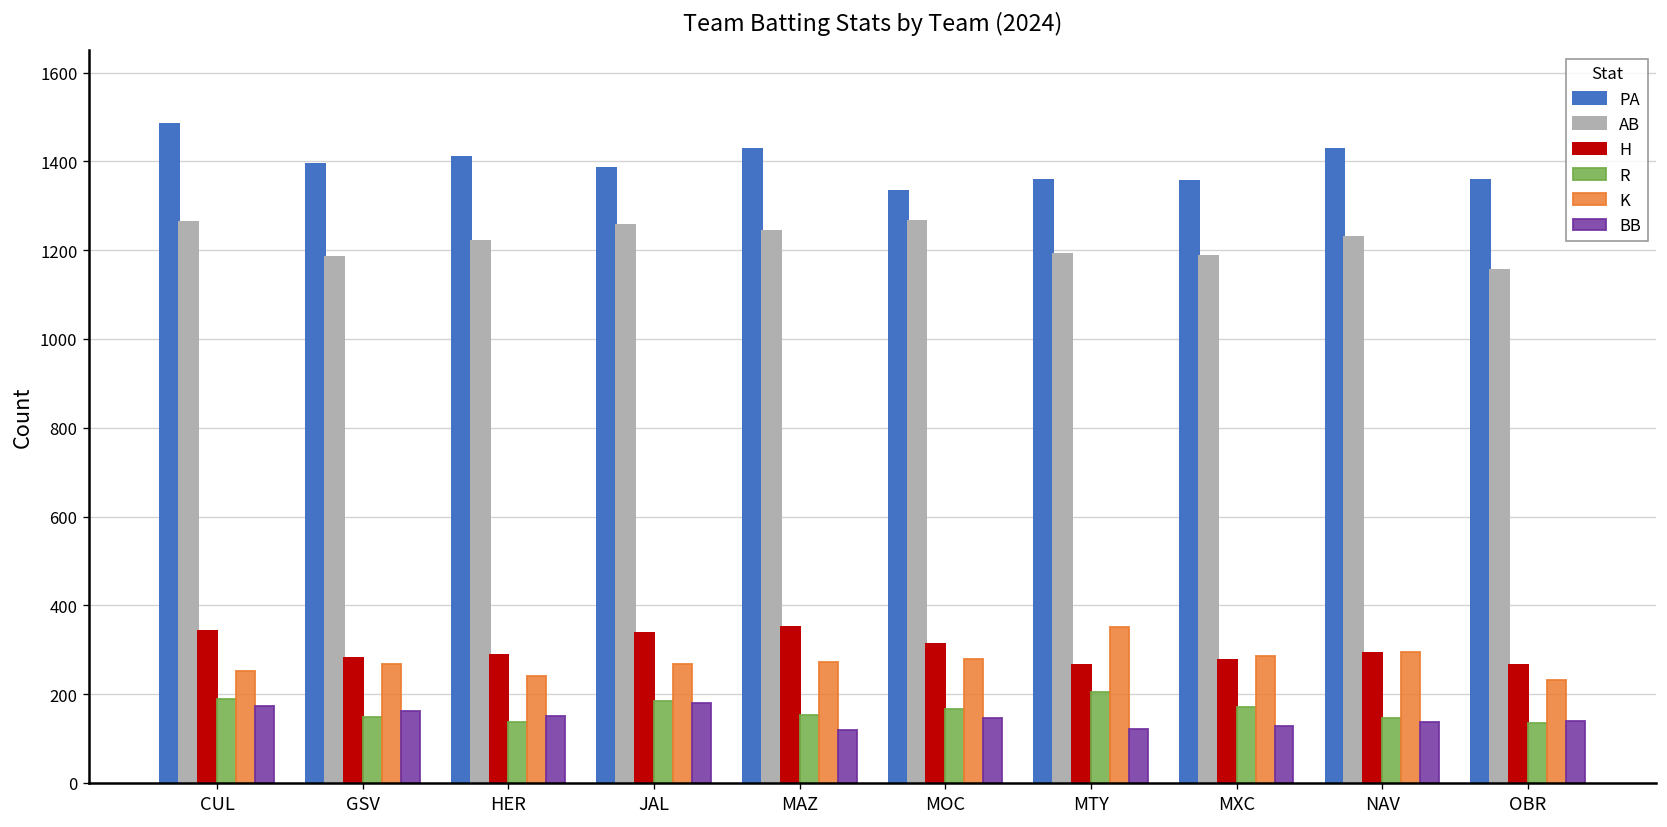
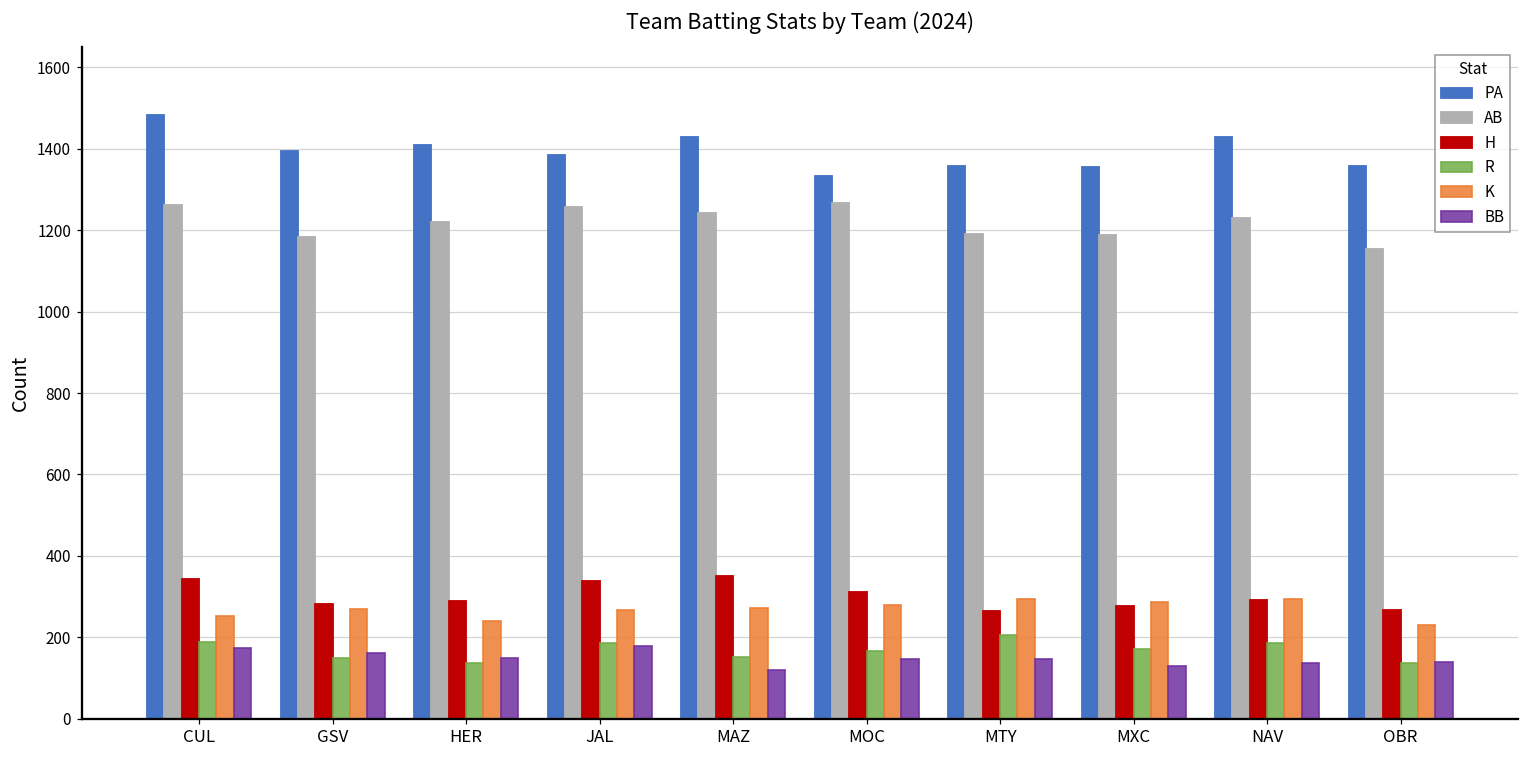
K, MTY: 350 -> 290
BB, MTY: 120 -> 150
R, NAV: 150 -> 190
